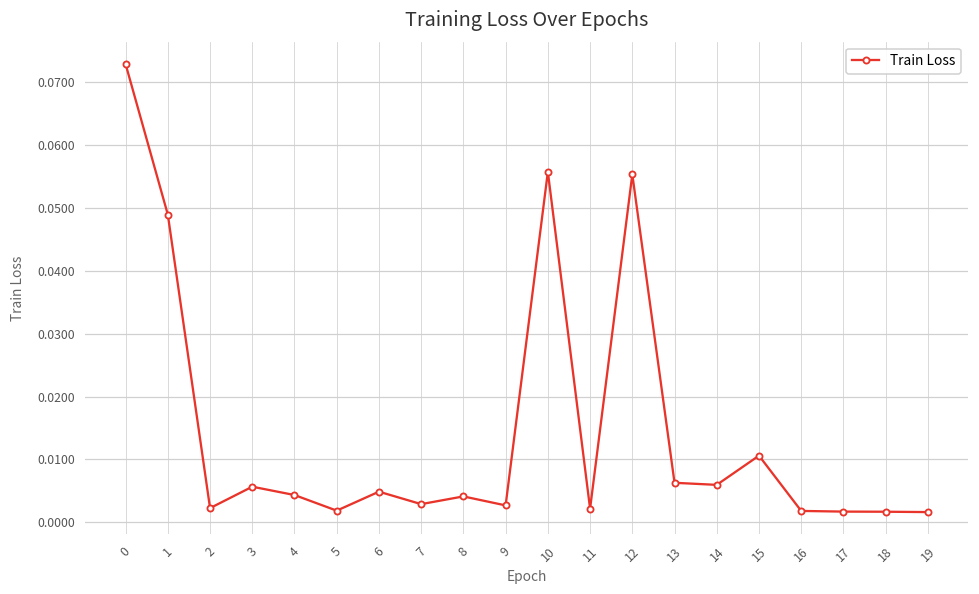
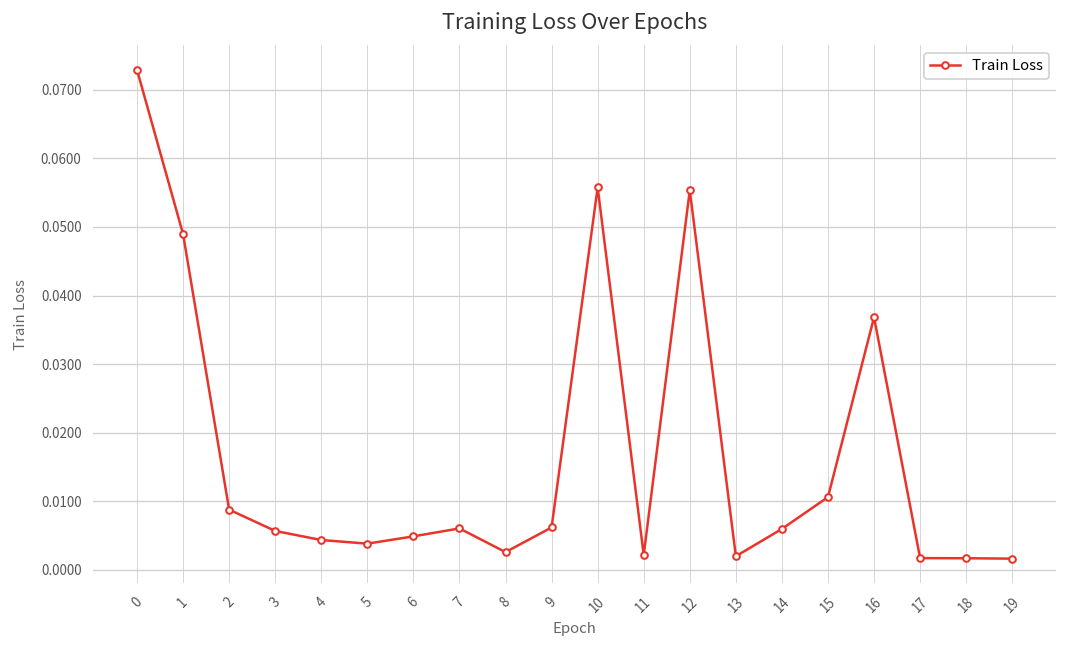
2: 0.002 -> 0.009
5: 0.002 -> 0.004
7: 0.003 -> 0.006
8: 0.004 -> 0.003
9: 0.003 -> 0.006
13: 0.006 -> 0.002
16: 0.002 -> 0.037
